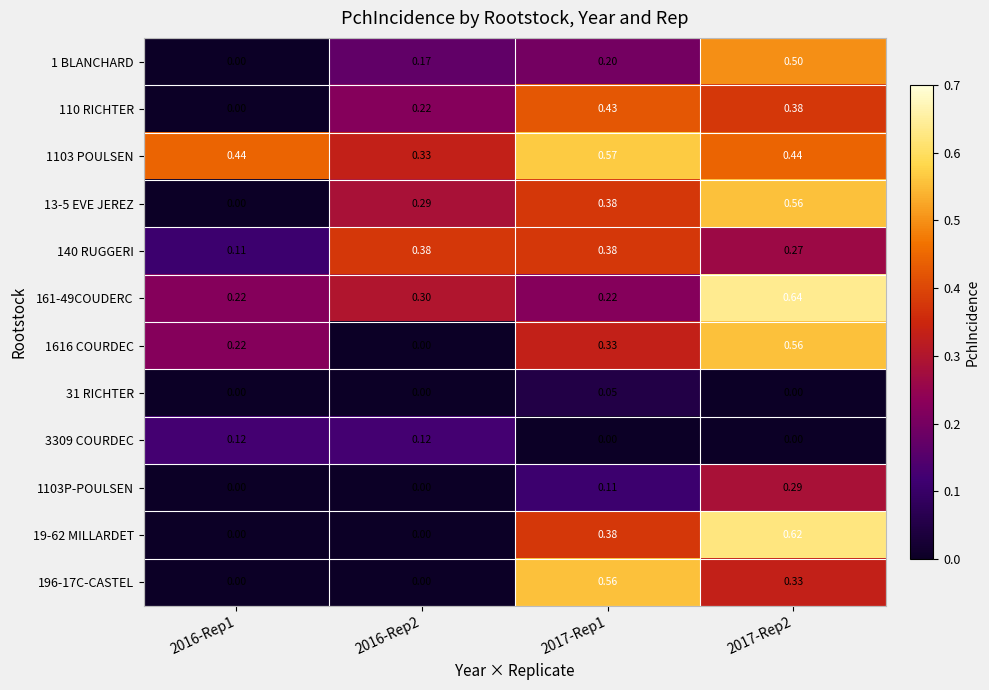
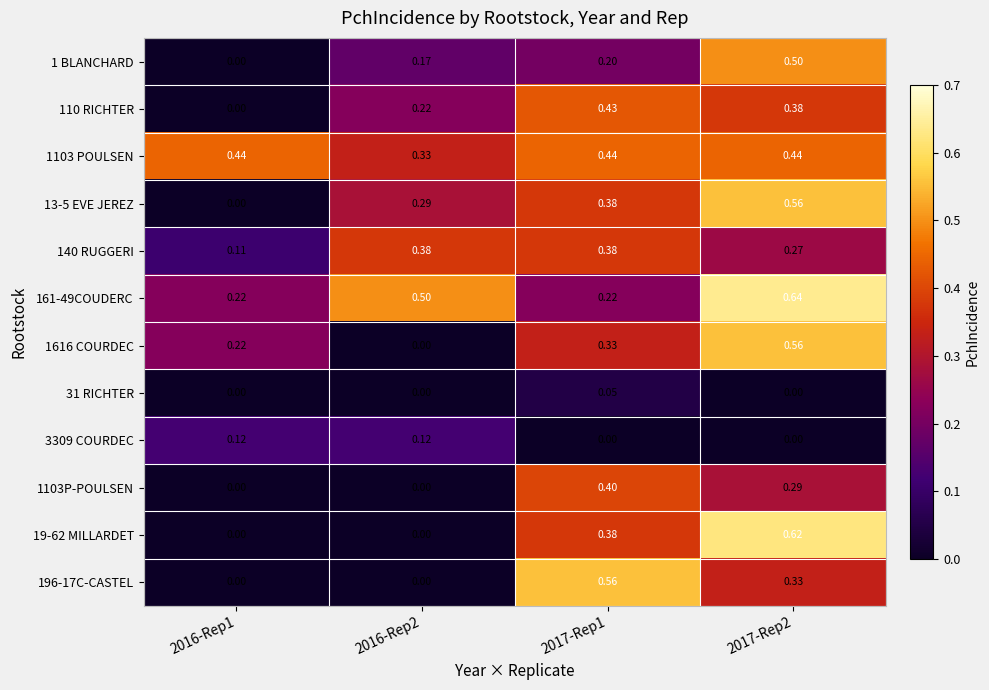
1103 POULSEN, 2017-Rep1: 0.57 -> 0.44
161-49COUDERC, 2016-Rep2: 0.30 -> 0.50
1103P-POULSEN, 2017-Rep1: 0.11 -> 0.40
